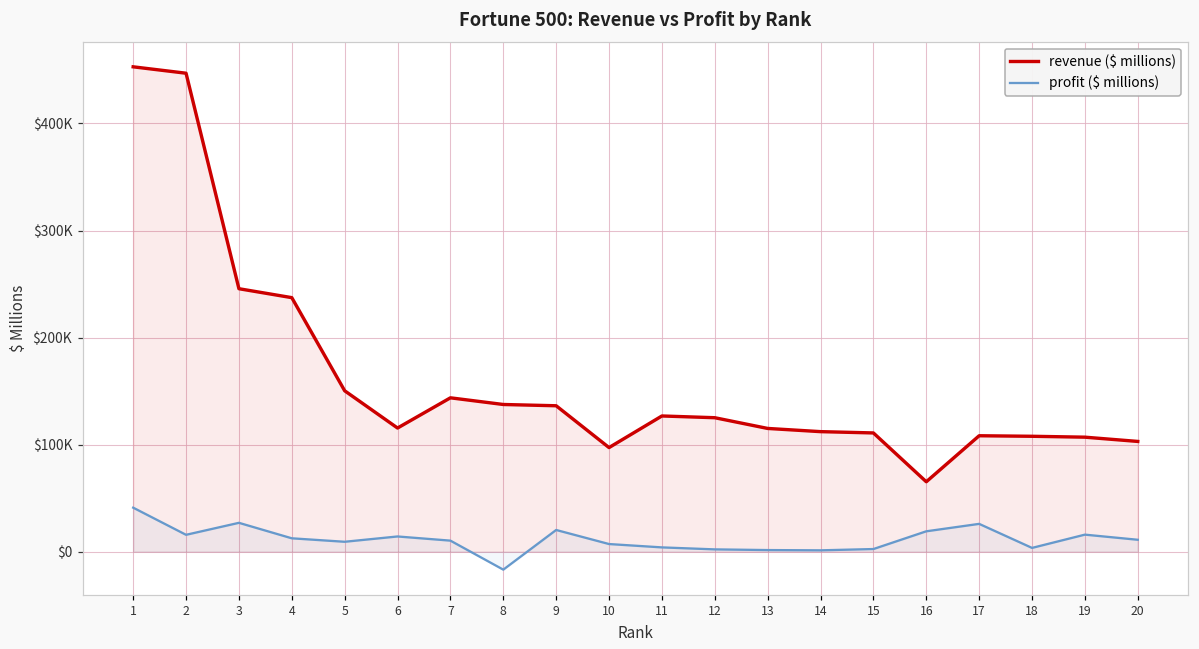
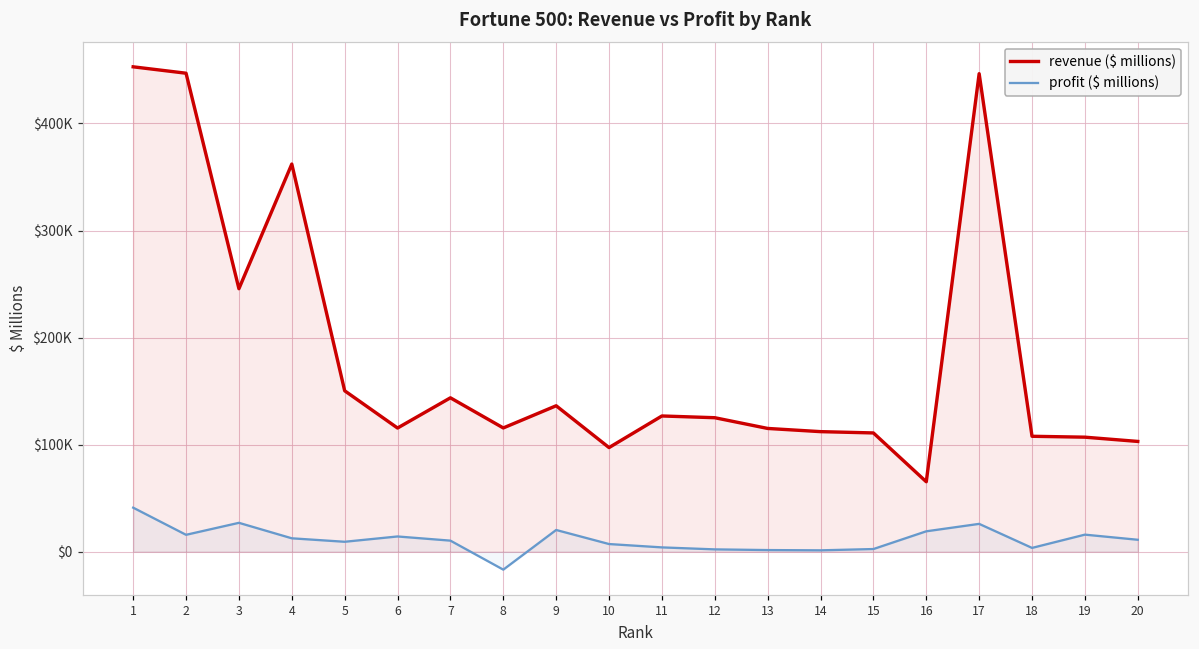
revenue ($ millions), 4: $240000 -> $360000
revenue ($ millions), 8: $140000 -> $120000
revenue ($ millions), 17: $110000 -> $450000
